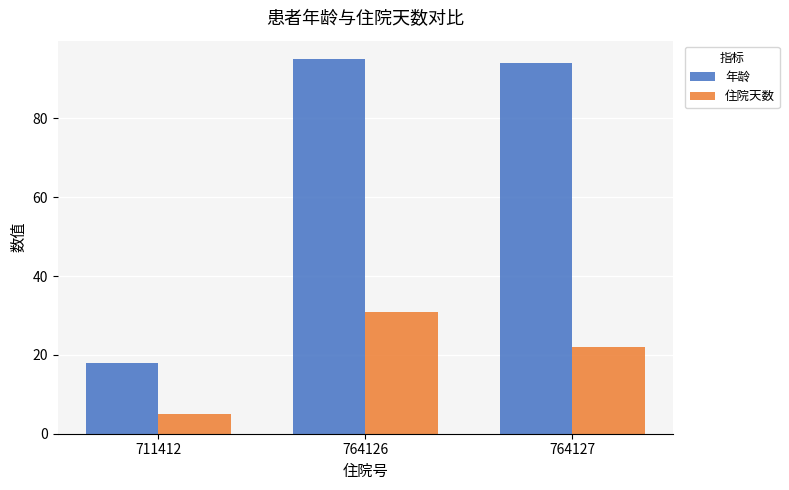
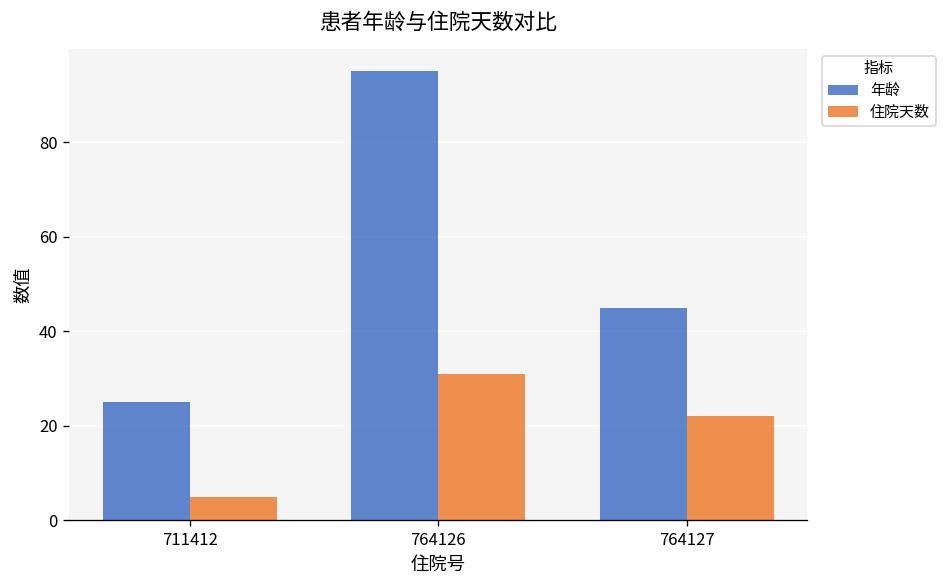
年龄, 711412: 18 -> 25
年龄, 764127: 94 -> 45
